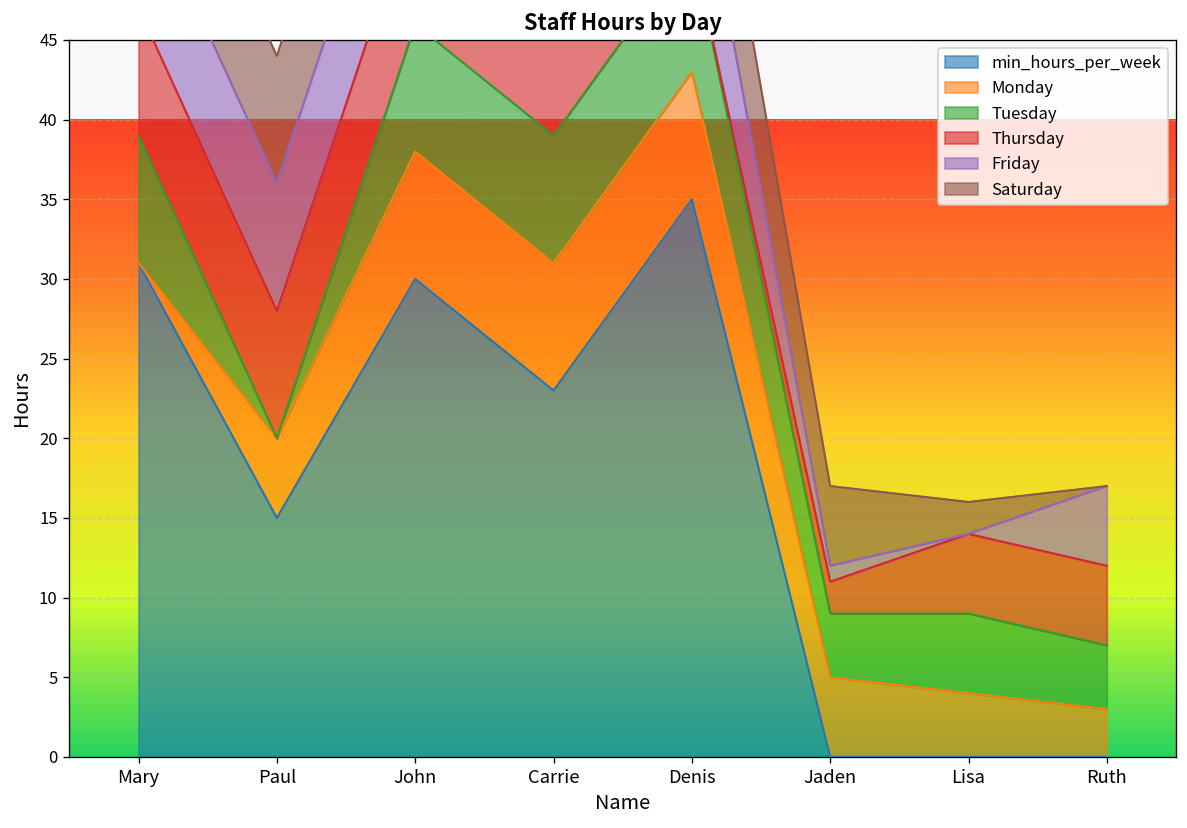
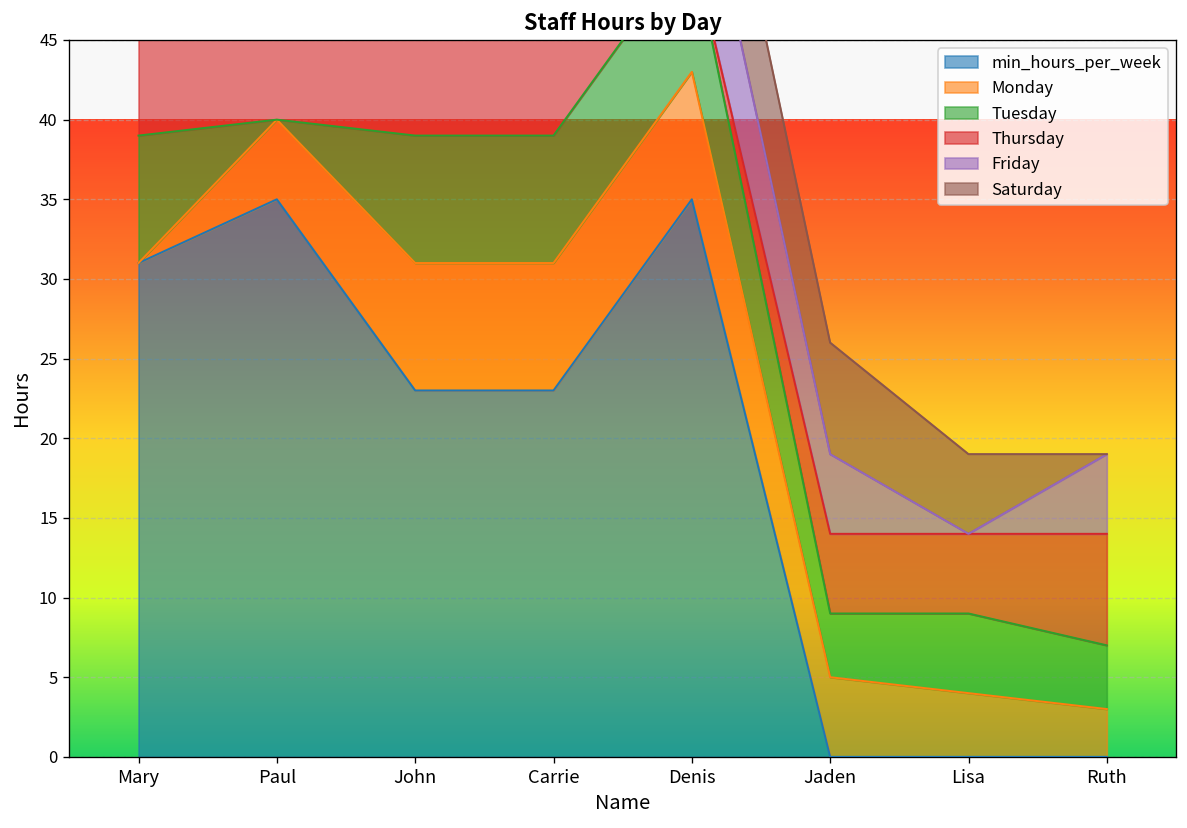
min_hours_per_week, Paul: 15 -> 35
min_hours_per_week, John: 30 -> 23
Thursday, Jaden: 2 -> 5
Friday, Jaden: 1 -> 5
Saturday, Jaden: 5 -> 7
Saturday, Lisa: 2 -> 5
Thursday, Ruth: 5 -> 7
